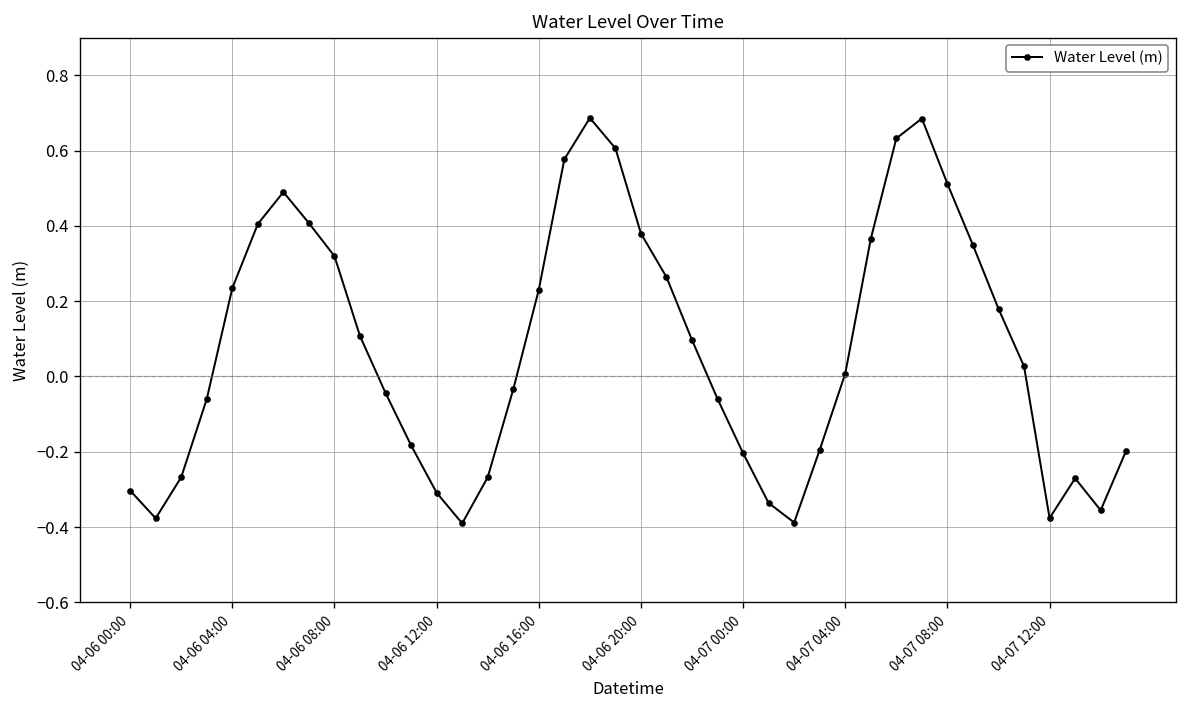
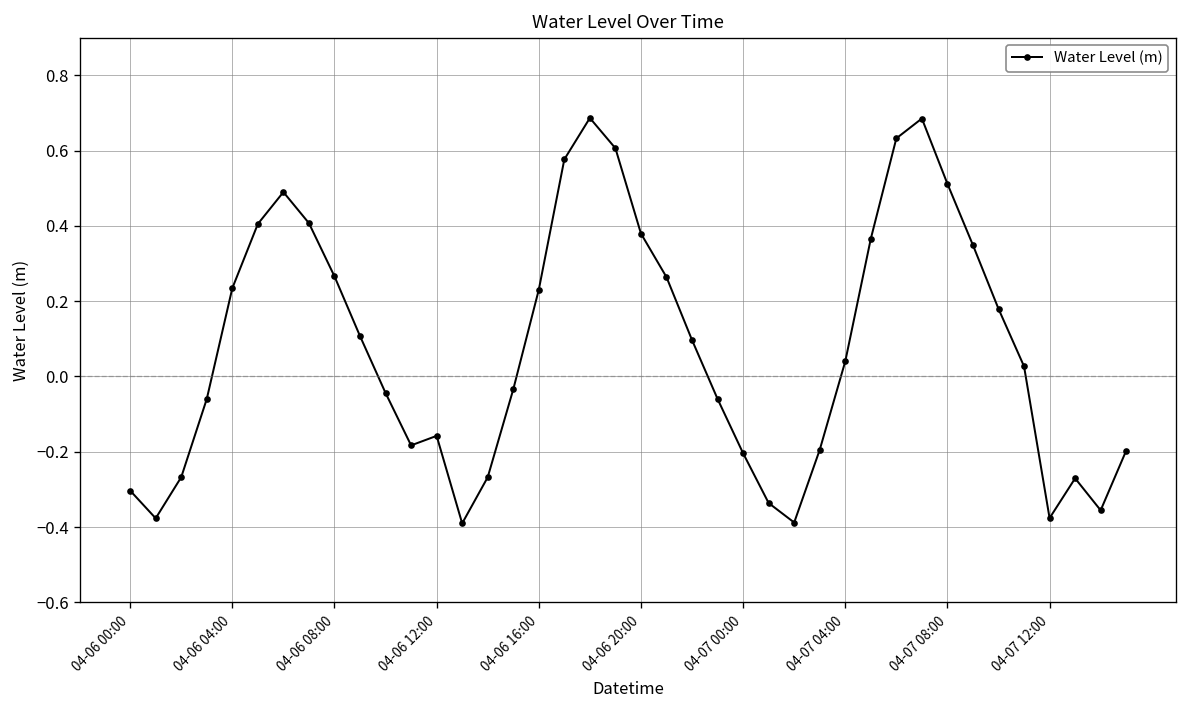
04-06 08:00: 0.32 -> 0.27
04-06 12:00: -0.31 -> -0.16
04-07 04:00: 0.01 -> 0.04
